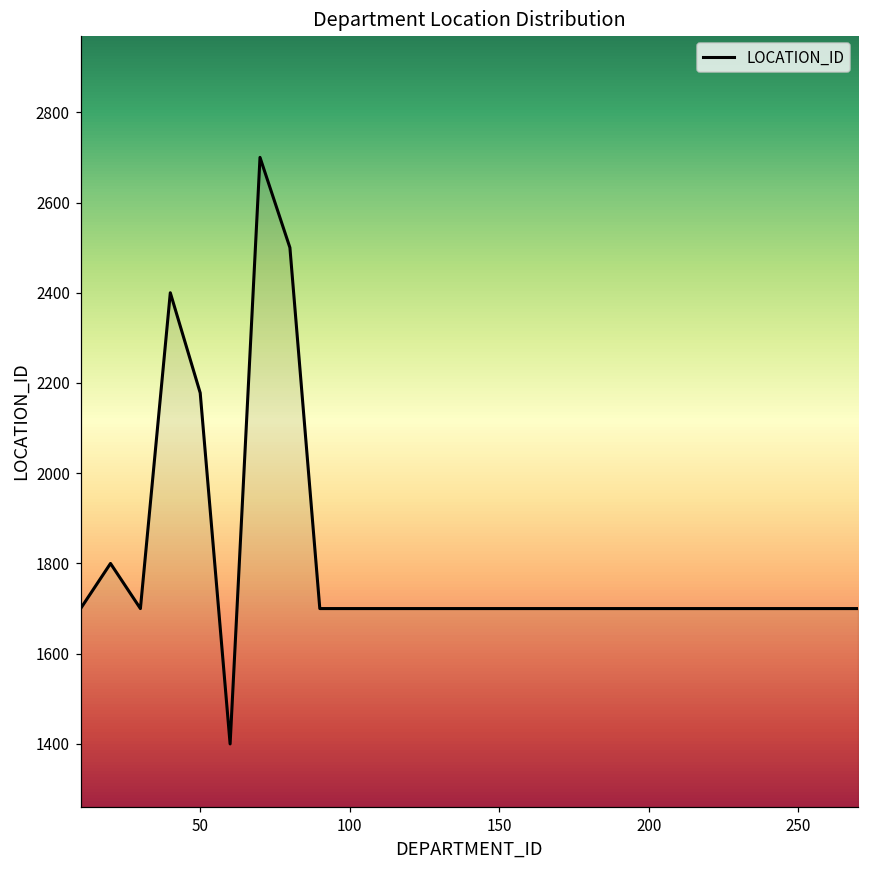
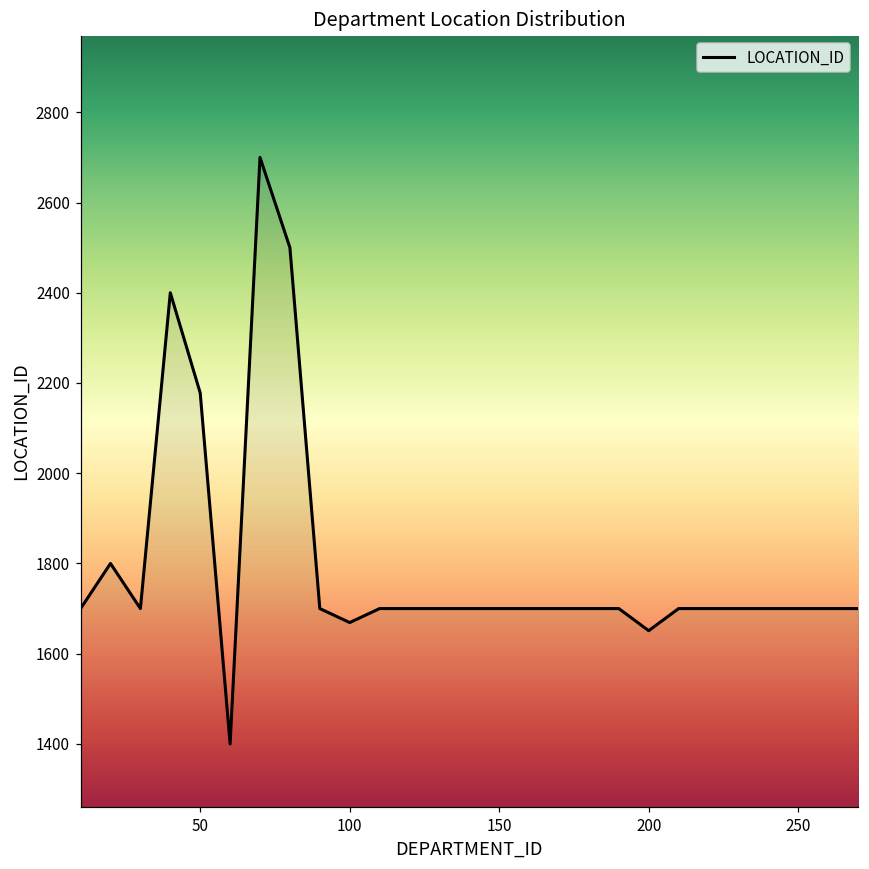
100: 1700 -> 1670
200: 1700 -> 1650
